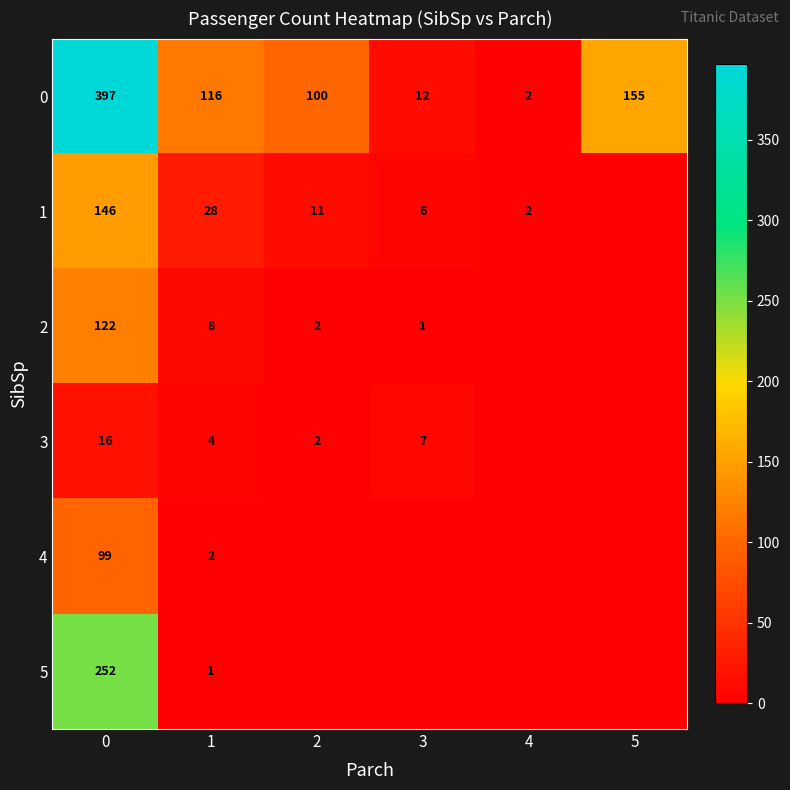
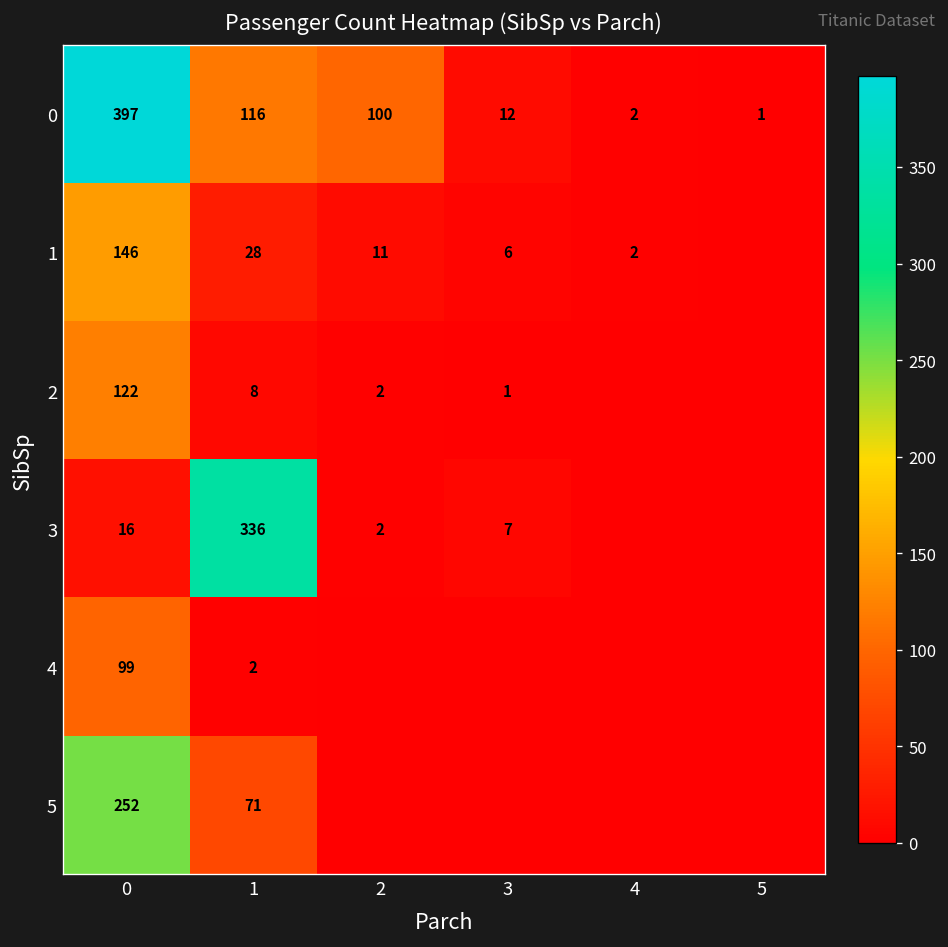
0, 5: 155 -> 1
3, 1: 4 -> 336
5, 1: 1 -> 71
